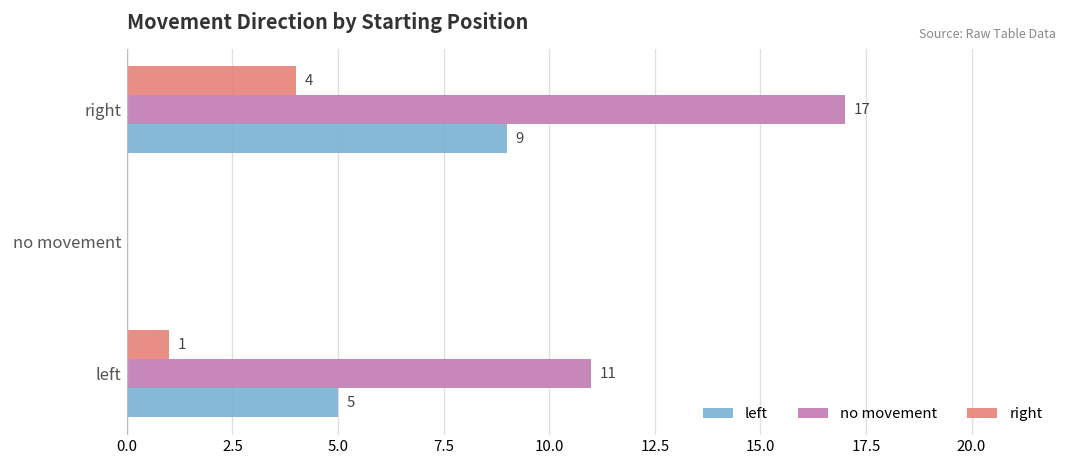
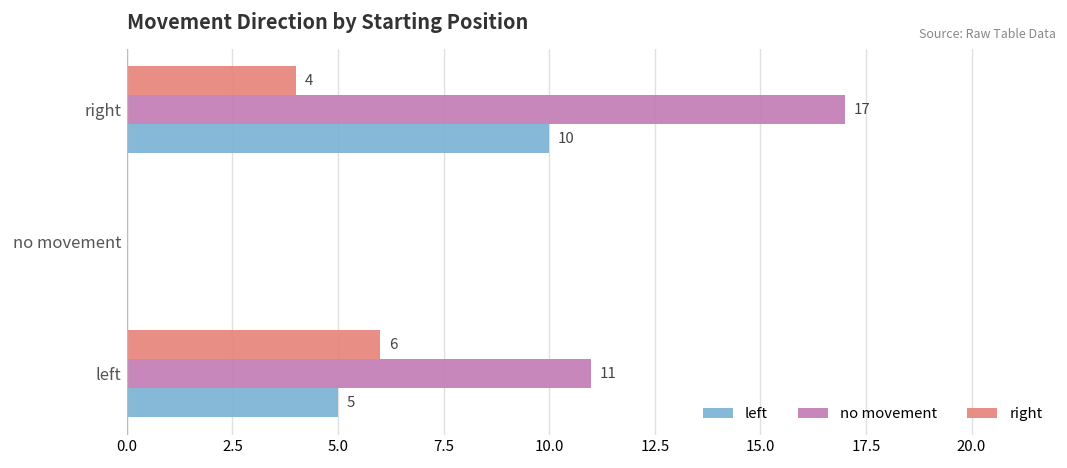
left, right: 9 -> 10
right, left: 1 -> 6
